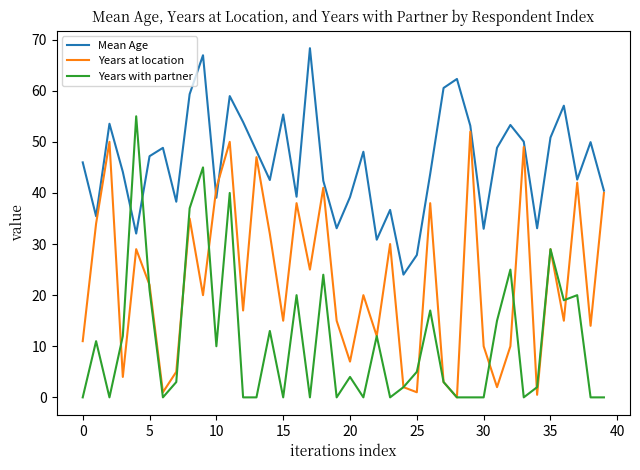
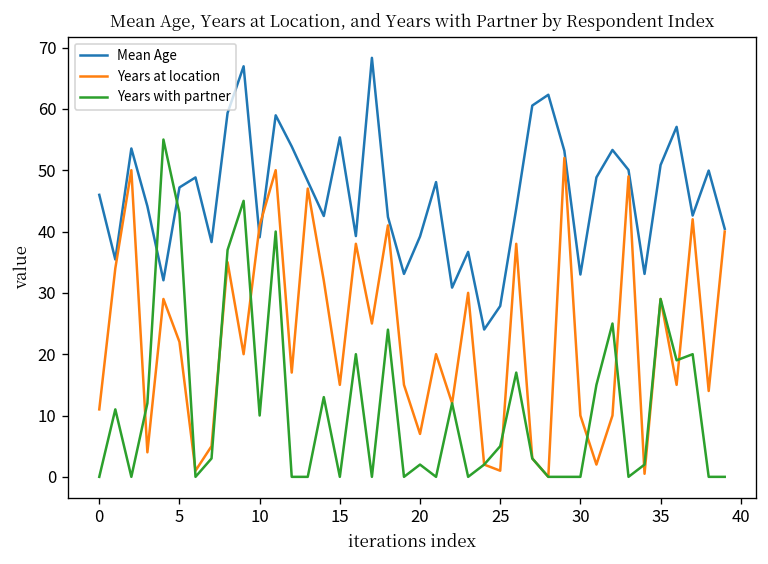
Years with partner, 5: 21 -> 43
Years with partner, 20: 4 -> 2
